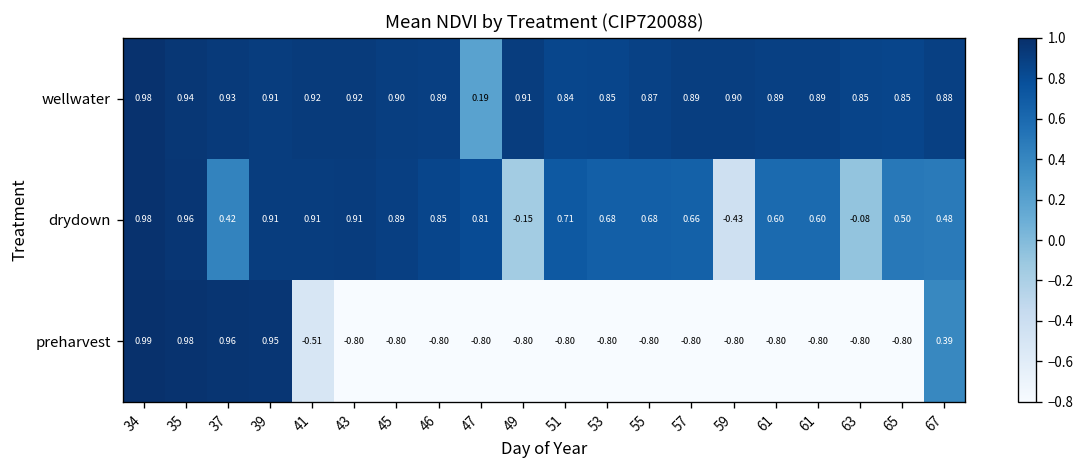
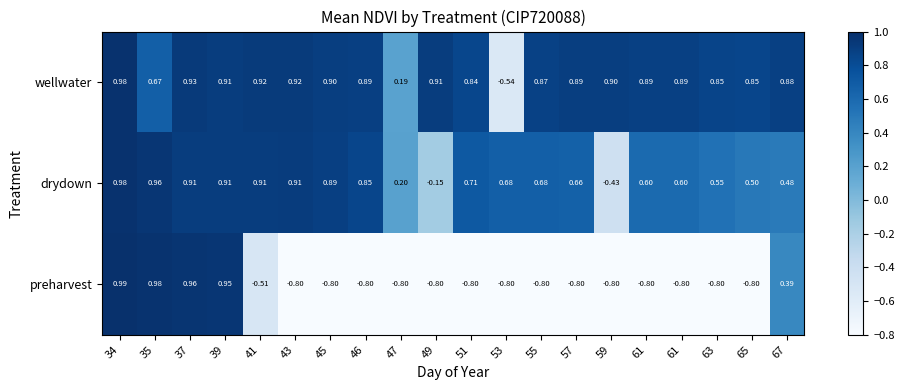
wellwater, 35: 0.94 -> 0.67
wellwater, 53: 0.85 -> -0.54
drydown, 37: 0.42 -> 0.91
drydown, 47: 0.81 -> 0.20
drydown, 63: -0.08 -> 0.55
